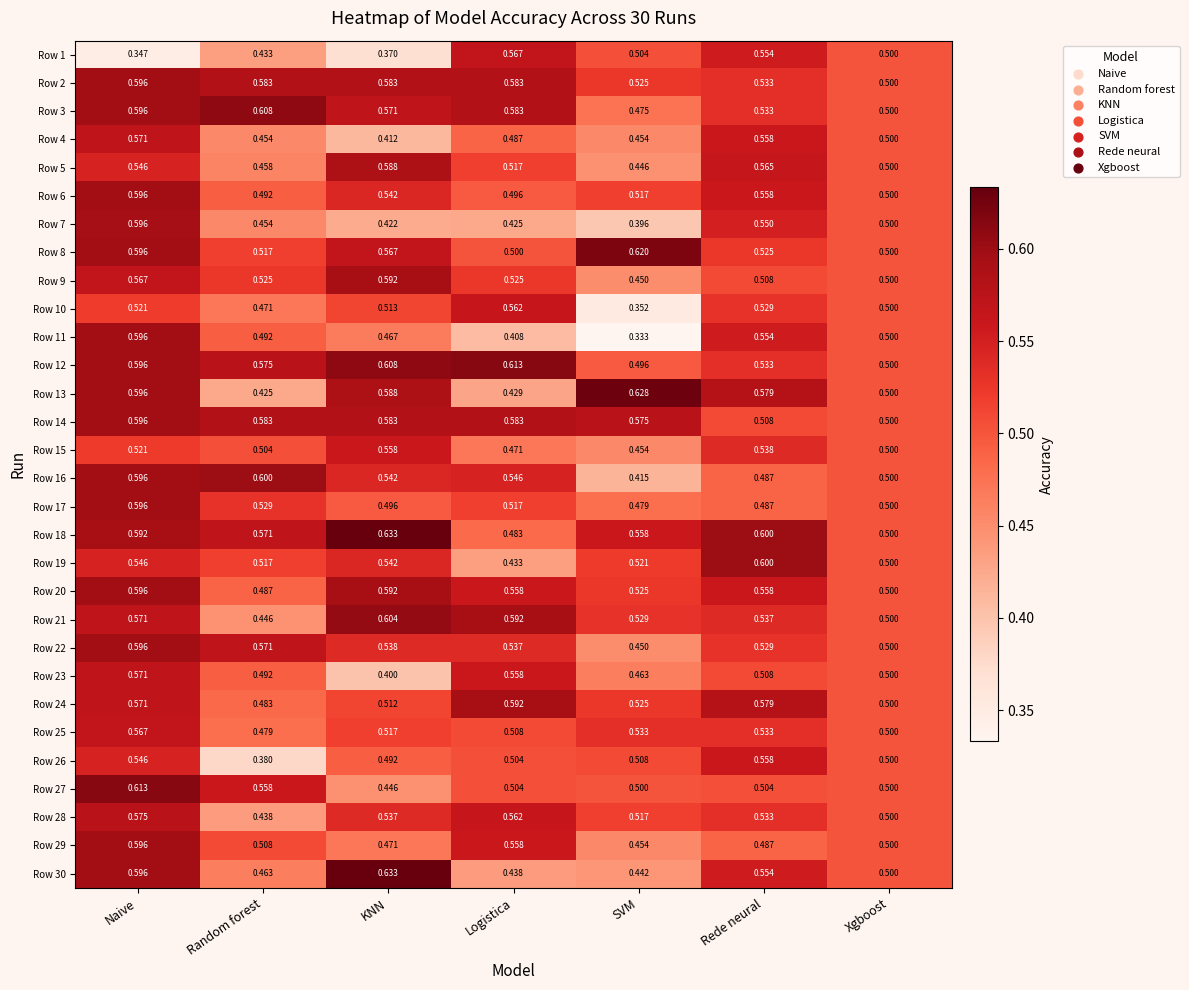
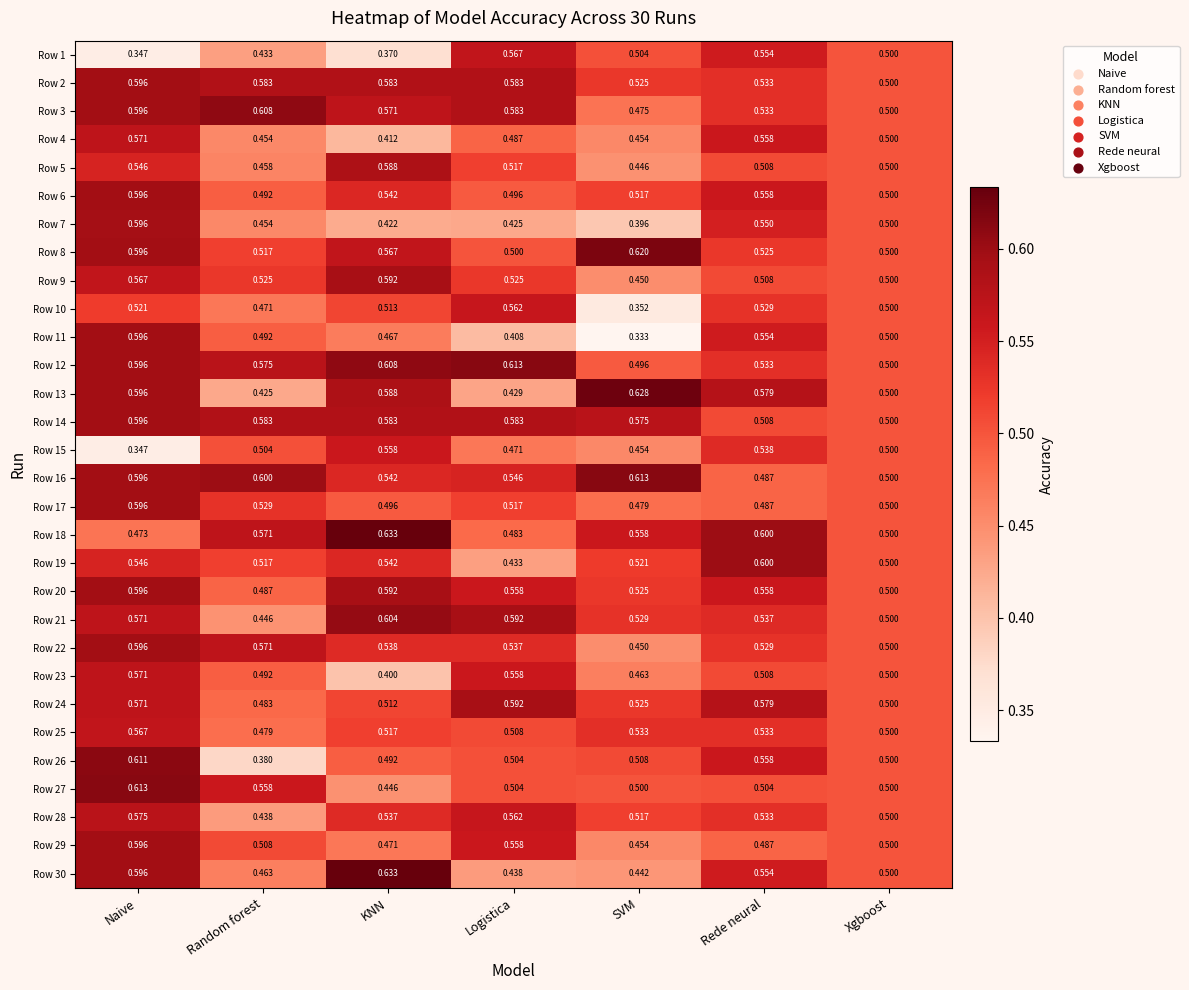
Row 5, Rede neural: 0.565 -> 0.508
Row 15, Naive: 0.521 -> 0.347
Row 16, SVM: 0.415 -> 0.613
Row 18, Naive: 0.592 -> 0.473
Row 26, Naive: 0.546 -> 0.611
